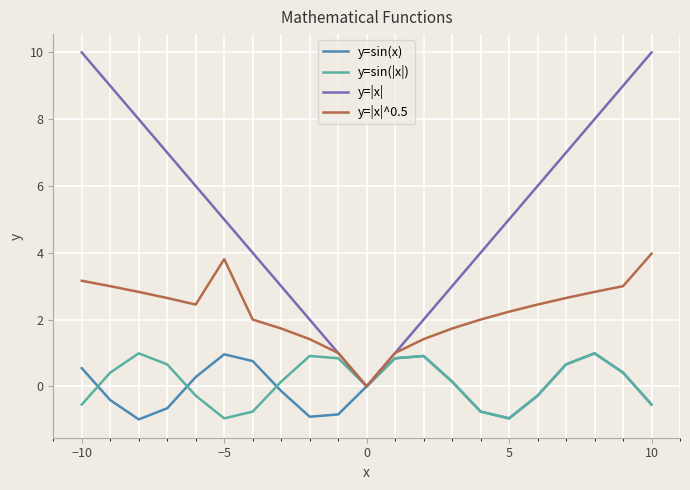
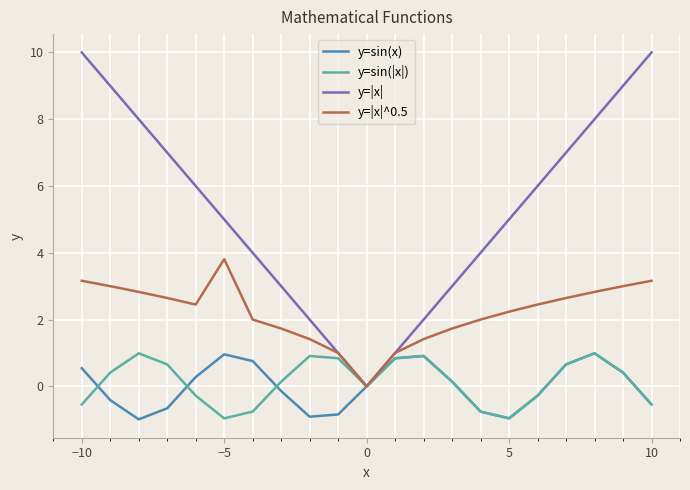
y=|x|^0.5, 10: 4.0 -> 3.2
